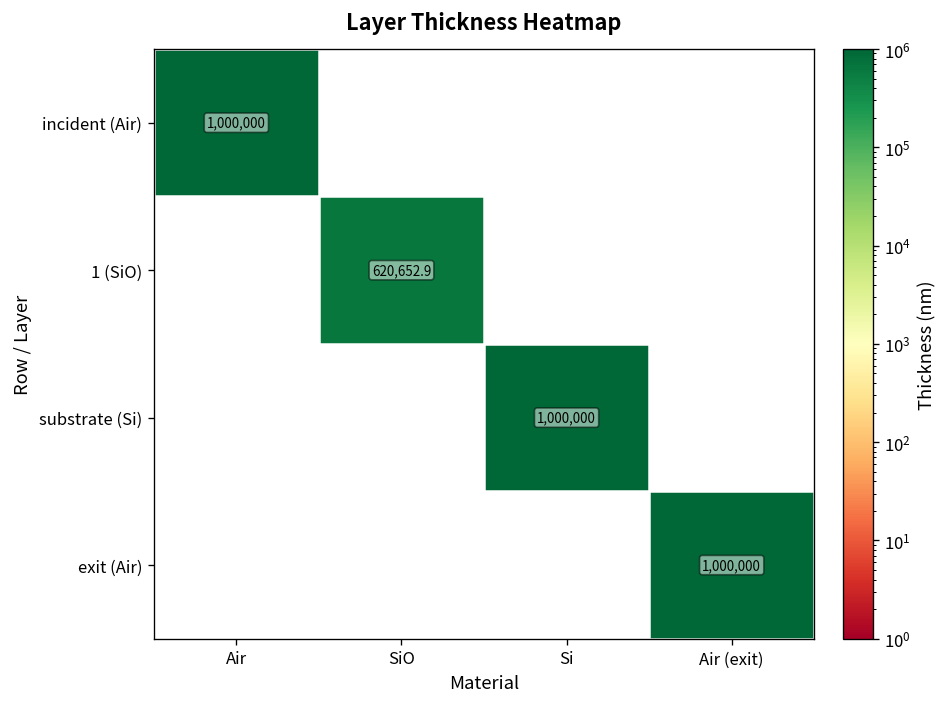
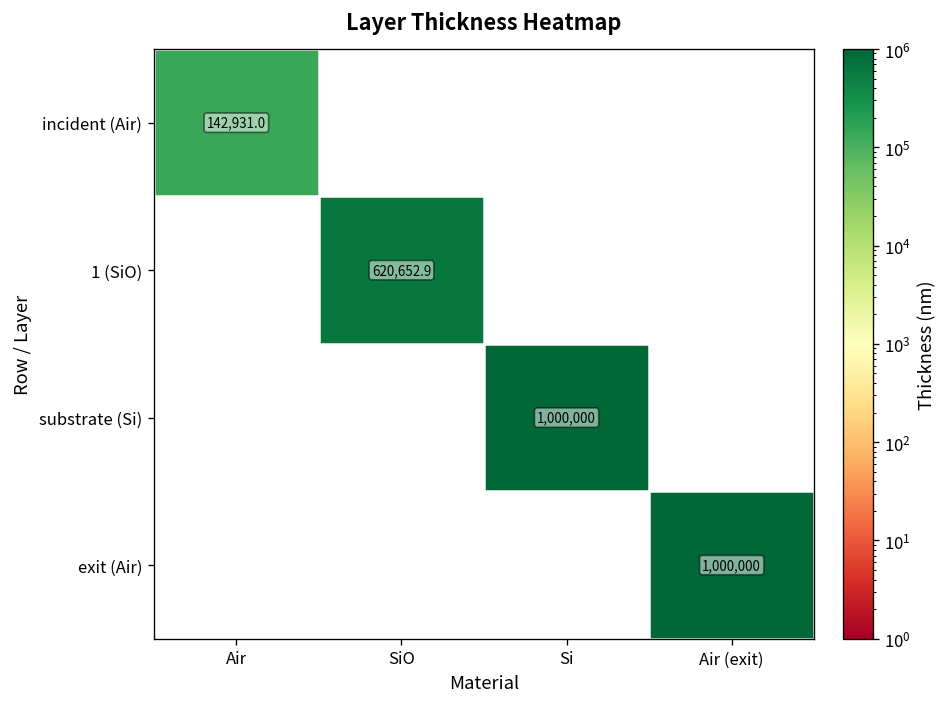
incident (Air), Air: 1,000,000 -> 142,931.0
